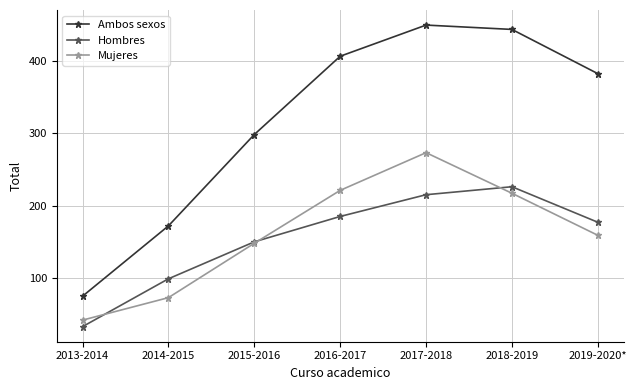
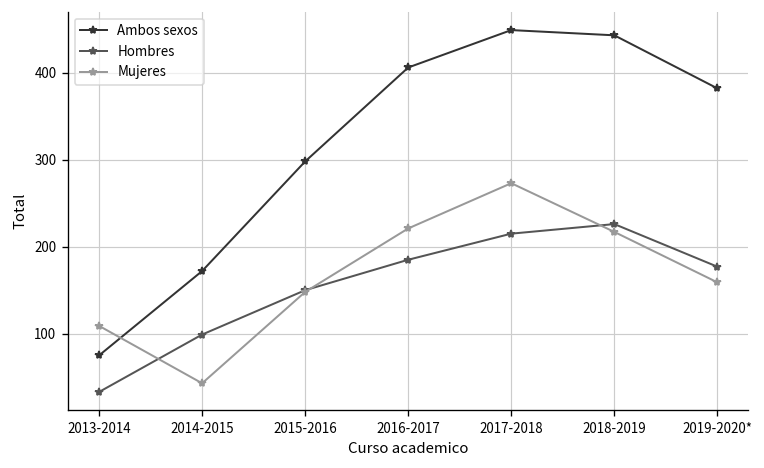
Mujeres, 2013-2014: 40 -> 110
Mujeres, 2014-2015: 70 -> 40
